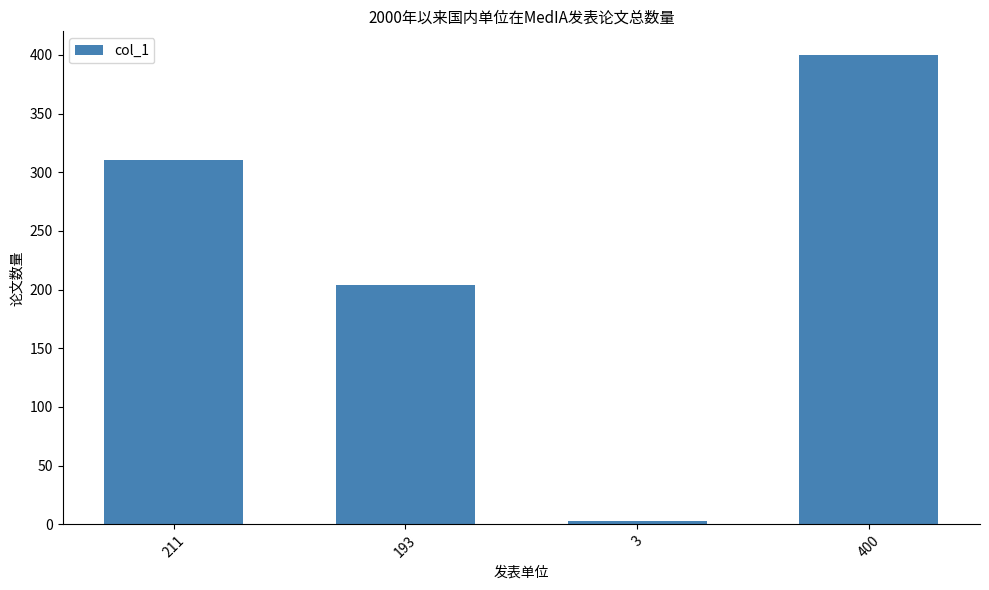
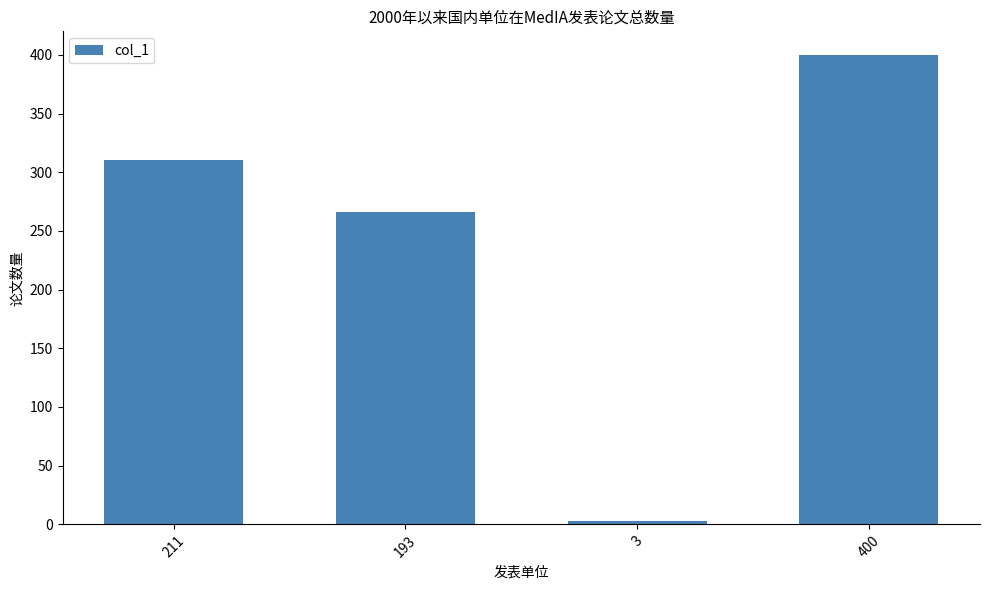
193: 204 -> 266
